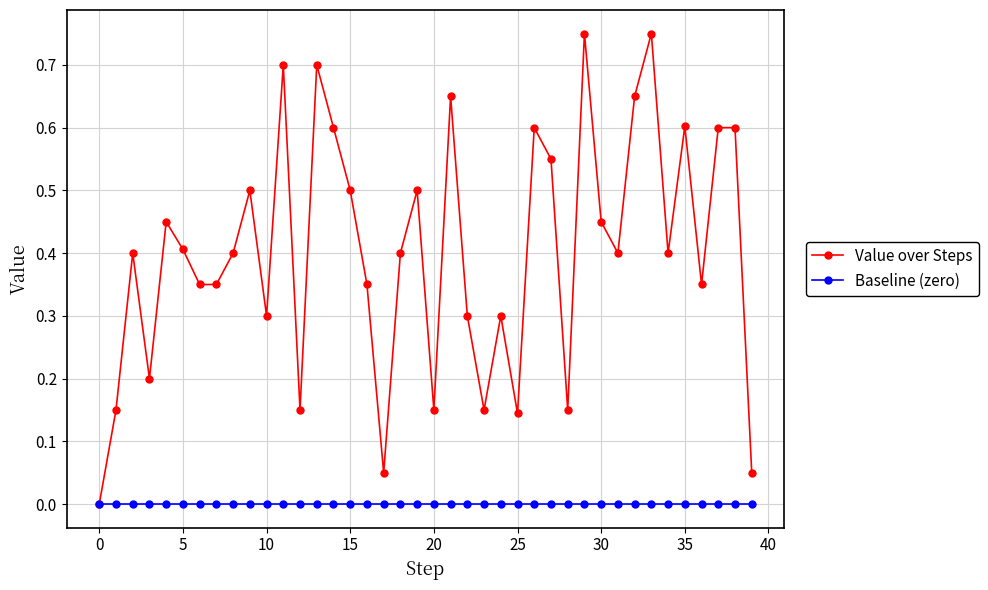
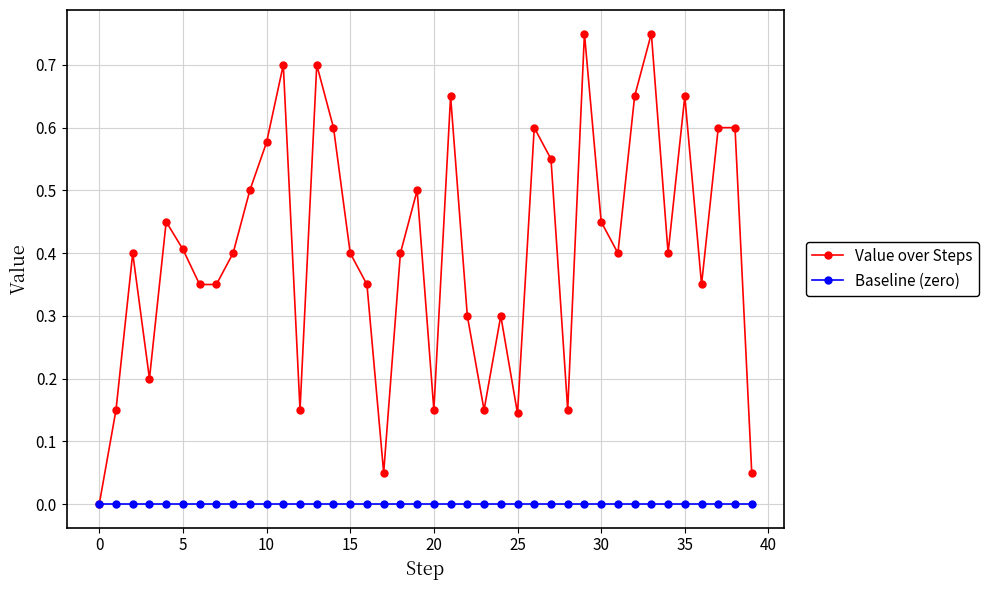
Value over Steps, 10: 0.30 -> 0.58
Value over Steps, 15: 0.5 -> 0.4
Value over Steps, 35: 0.60 -> 0.65
